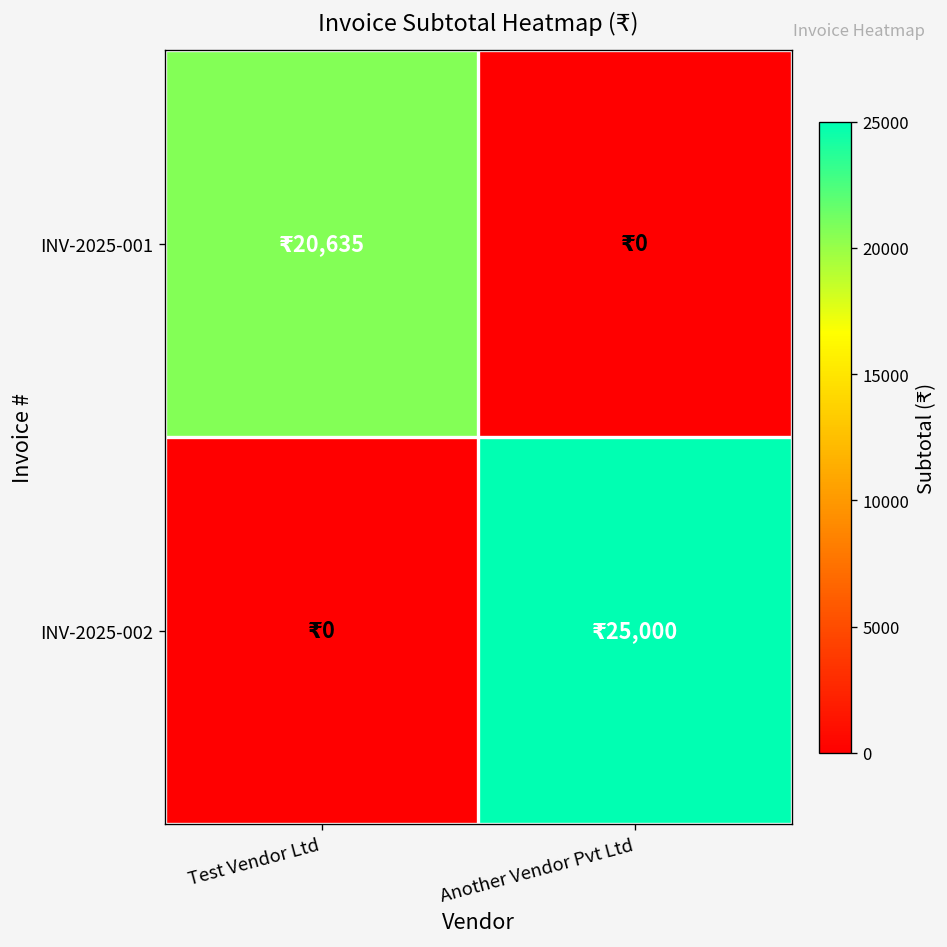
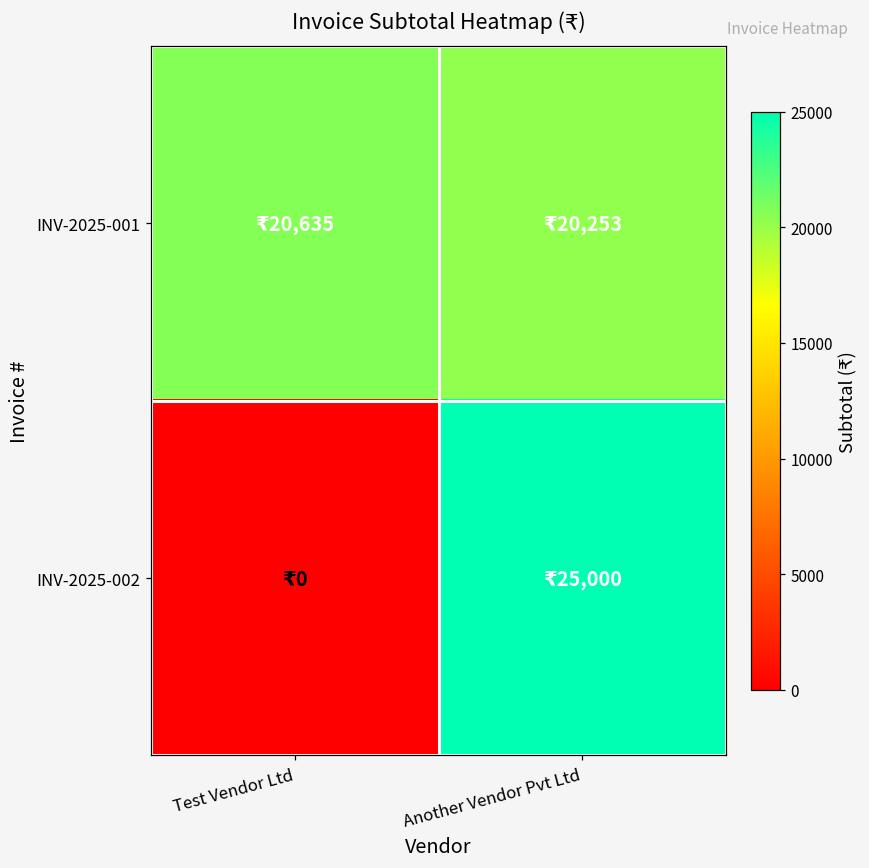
INV-2025-001, Another Vendor Pvt Ltd: 0 -> 20,253
